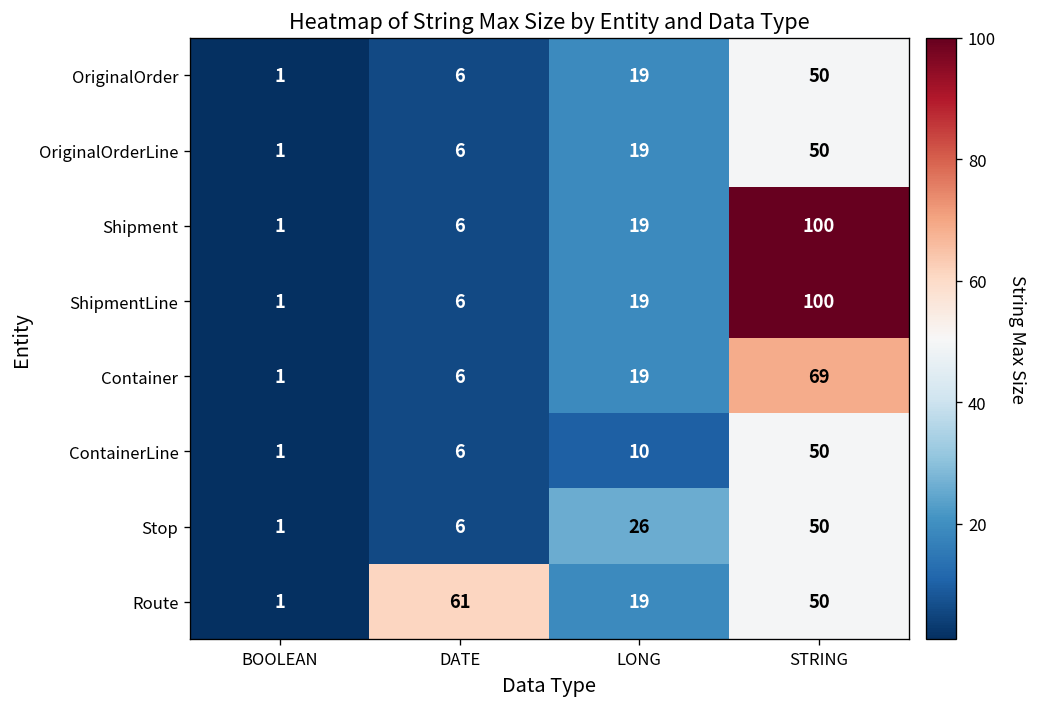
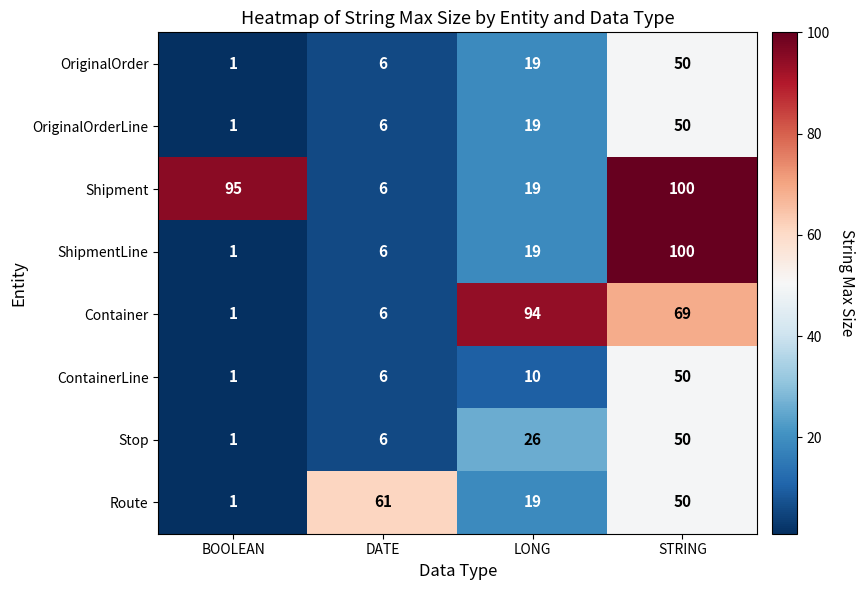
Shipment, BOOLEAN: 1 -> 95
Container, LONG: 19 -> 94
